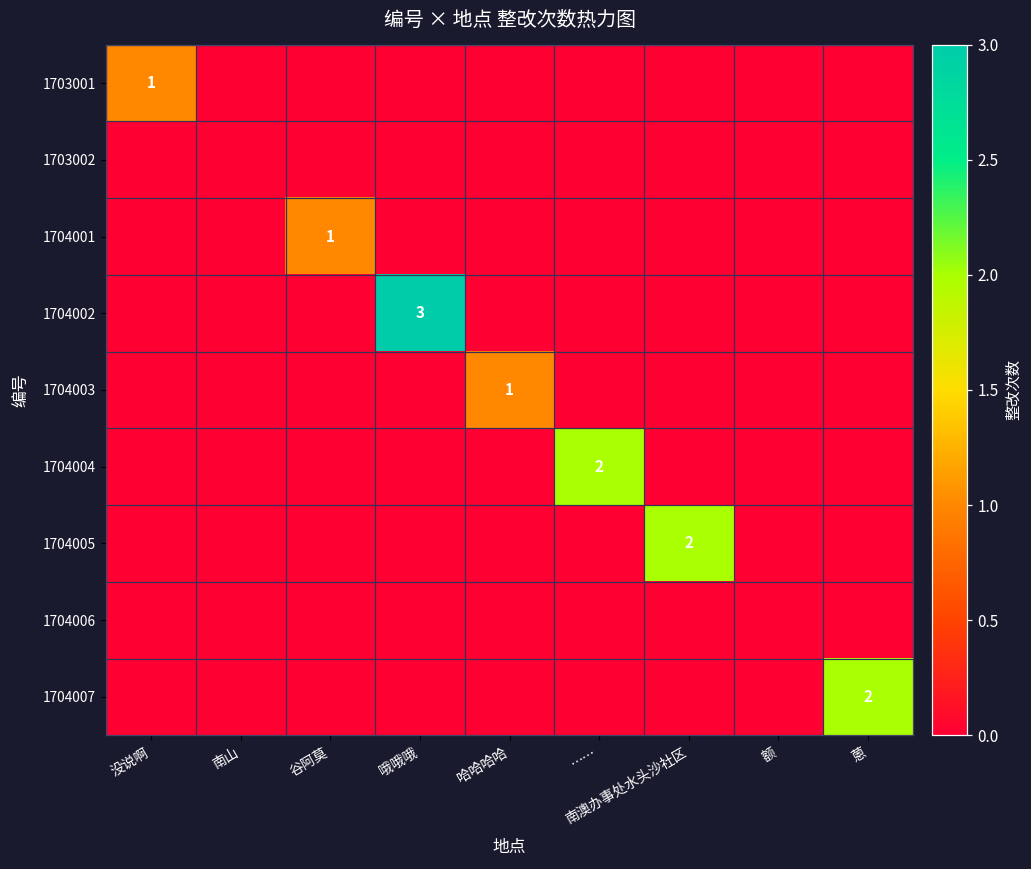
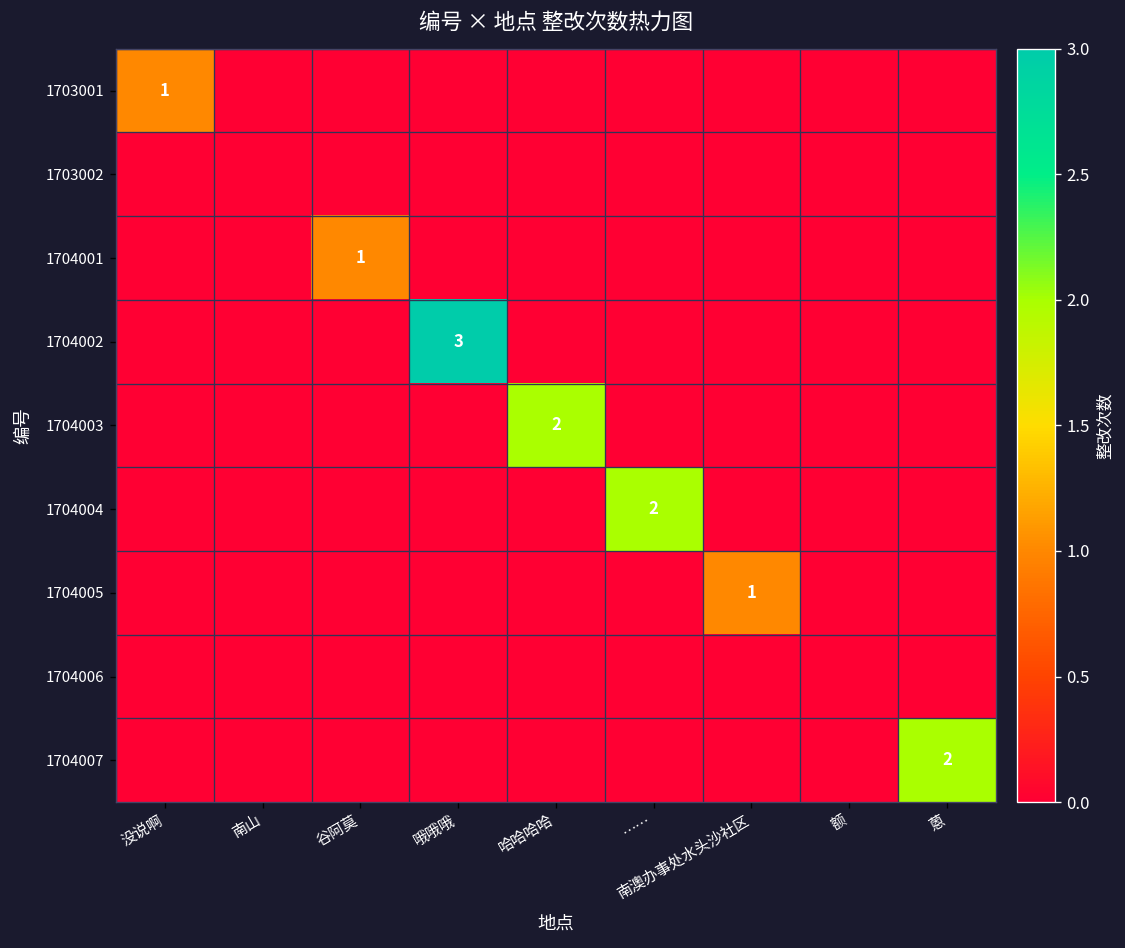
1704003, 哈哈哈哈: 1 -> 2
1704005, 南澳办事处水头沙社区: 2 -> 1
